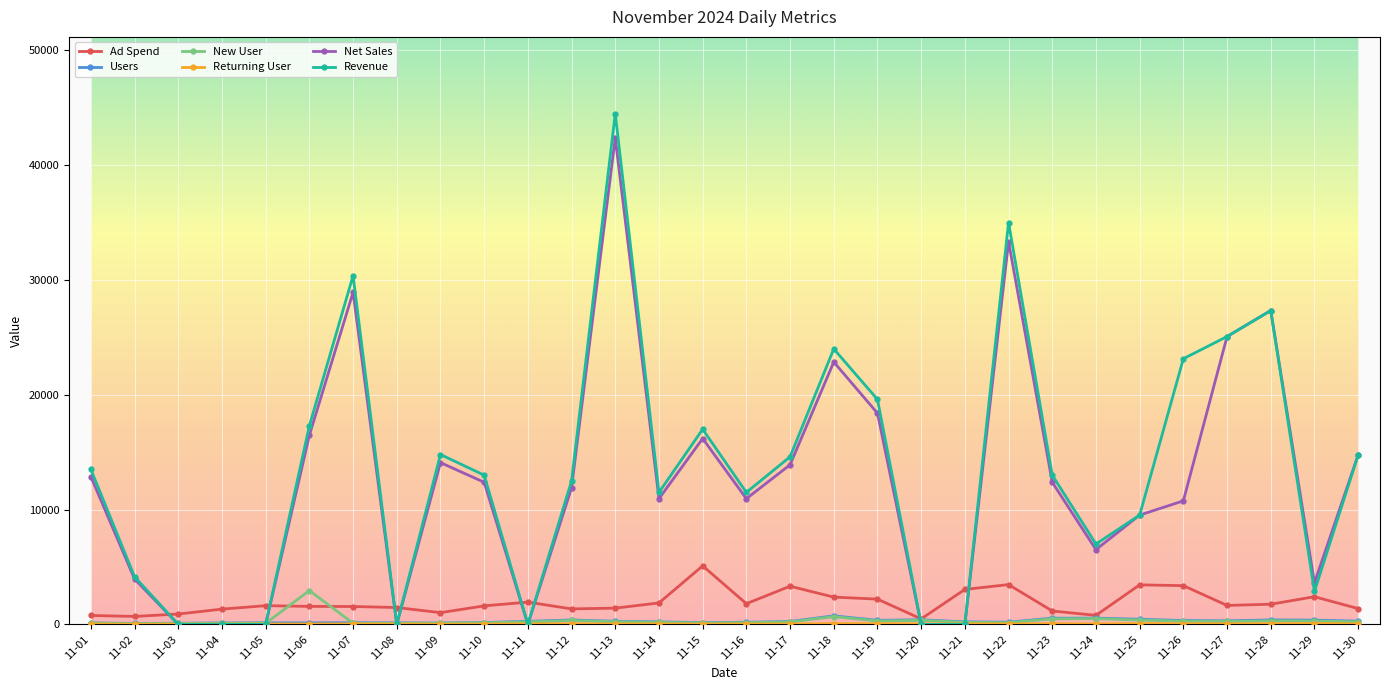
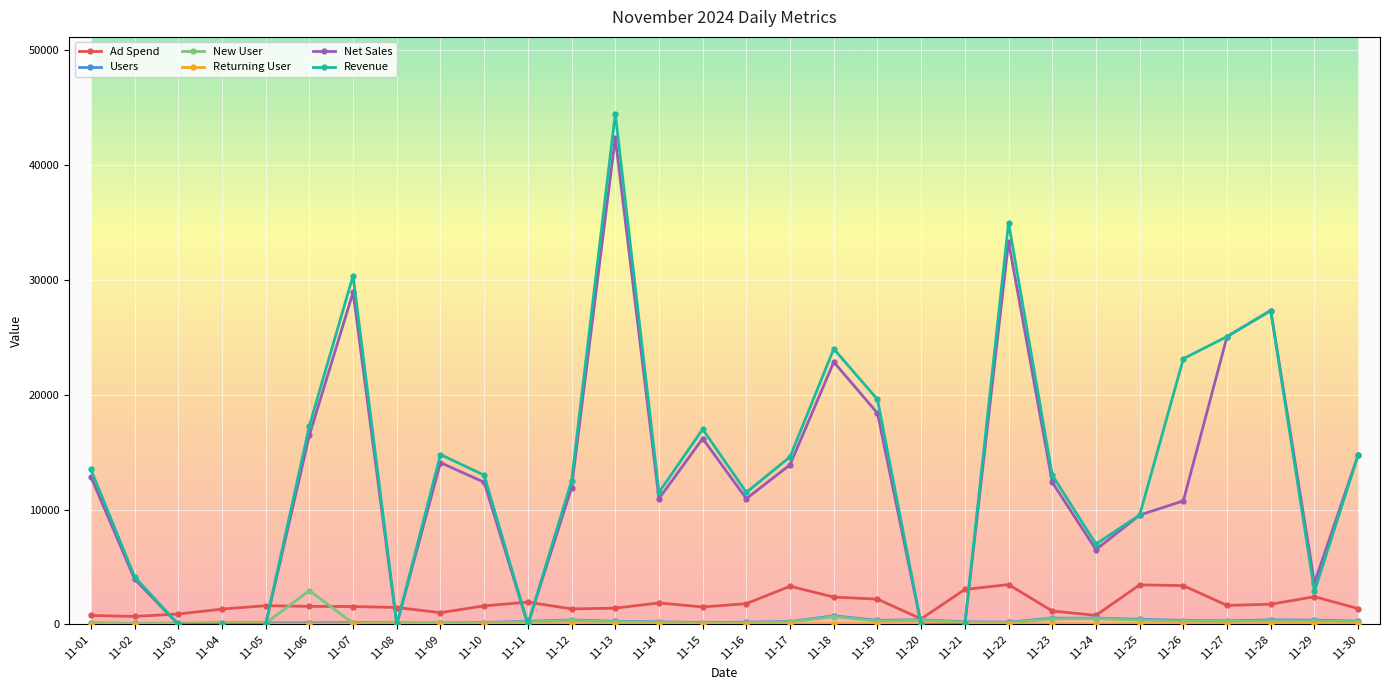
Ad Spend, 11-15: 5100 -> 1500
